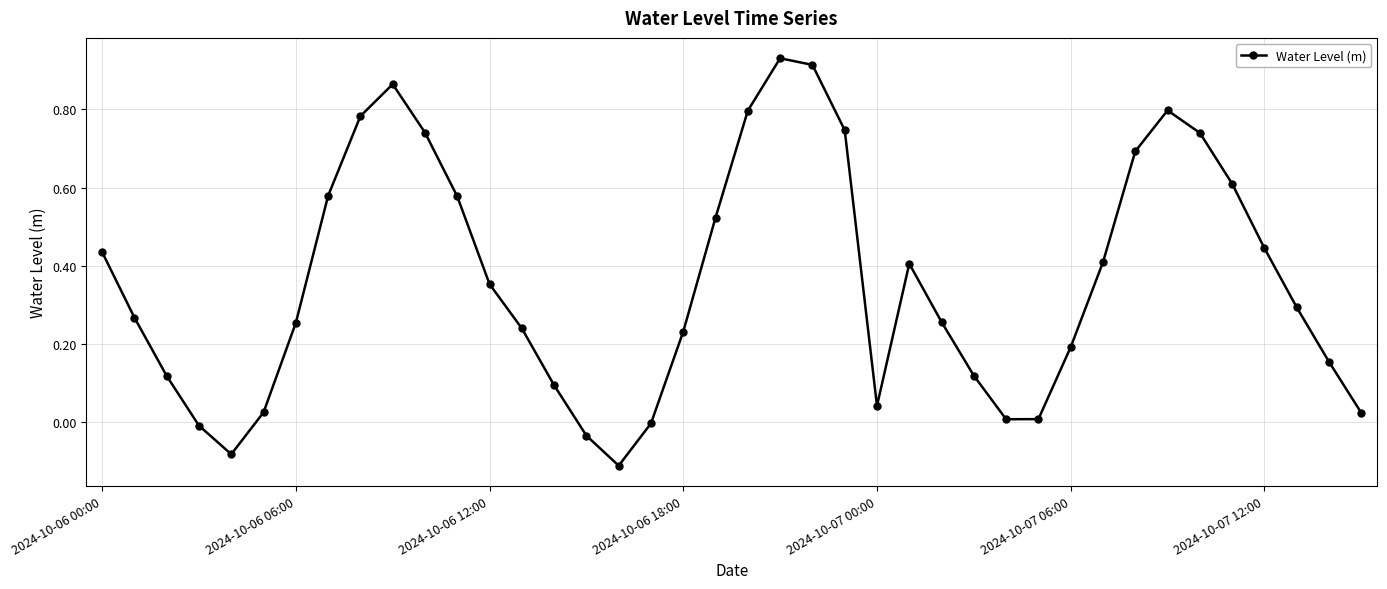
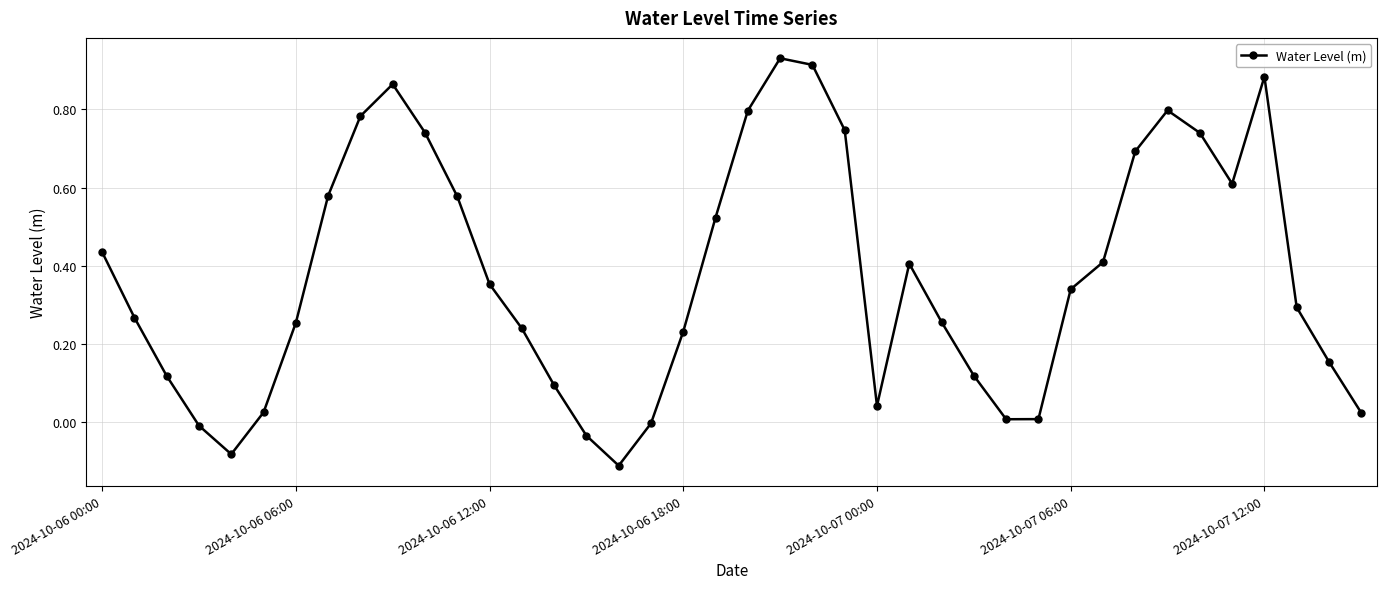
2024-10-07 06:00: 0.19 -> 0.34
2024-10-07 12:00: 0.45 -> 0.88
